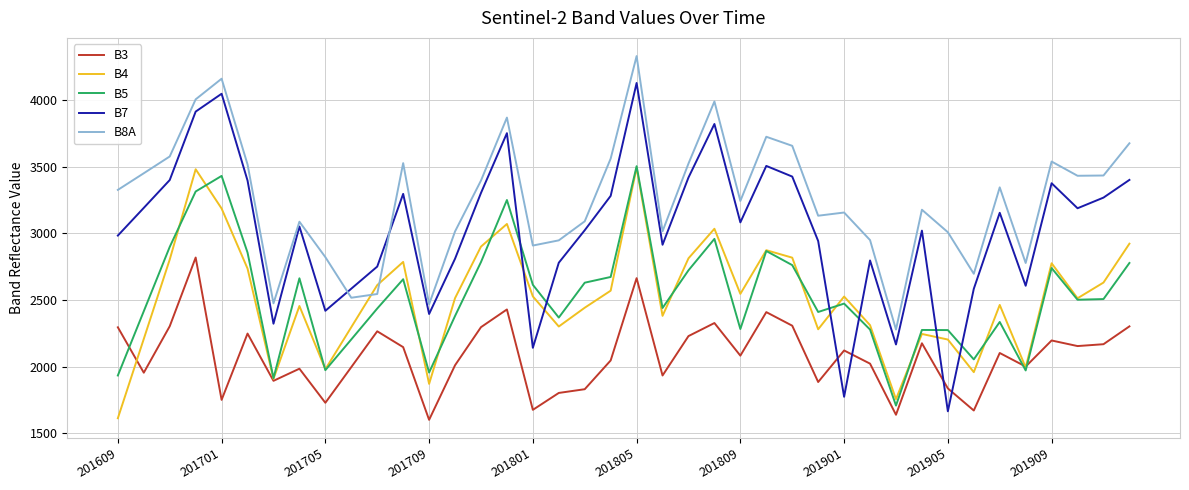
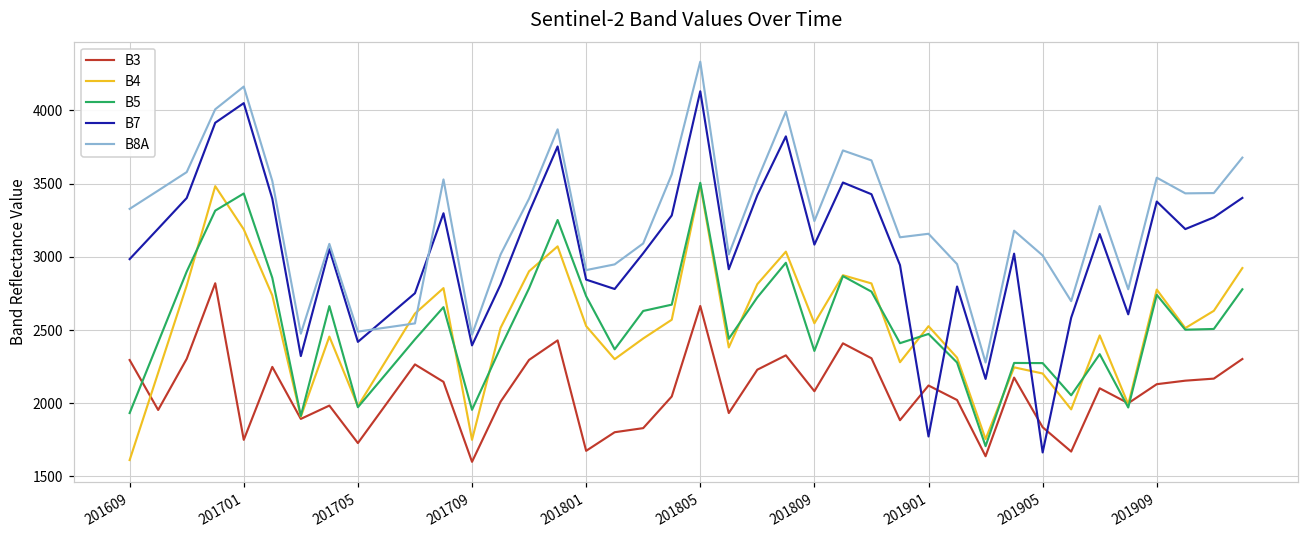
B8A, 201705: 2820 -> 2490
B4, 201709: 1870 -> 1750
B5, 201801: 2610 -> 2730
B7, 201801: 2140 -> 2840
B5, 201809: 2280 -> 2360
B3, 201909: 2200 -> 2130
